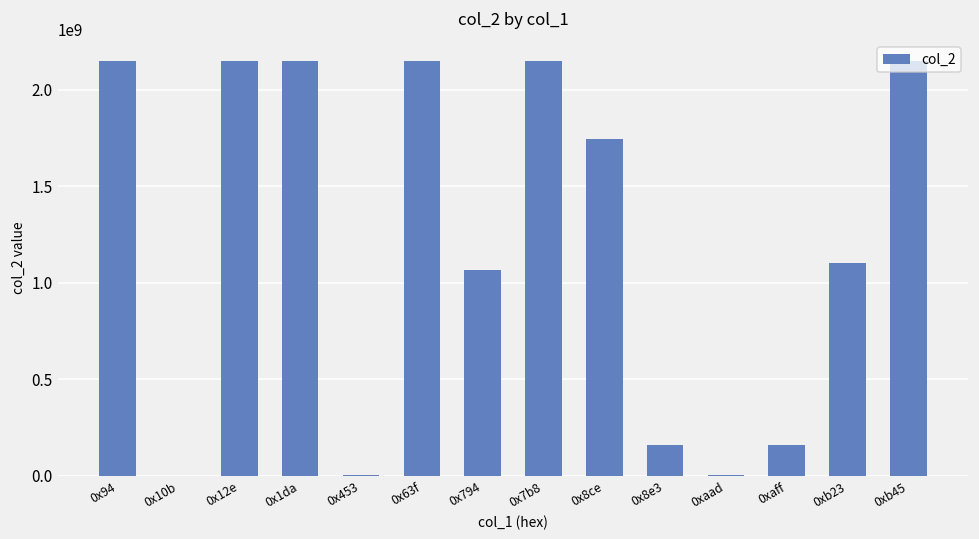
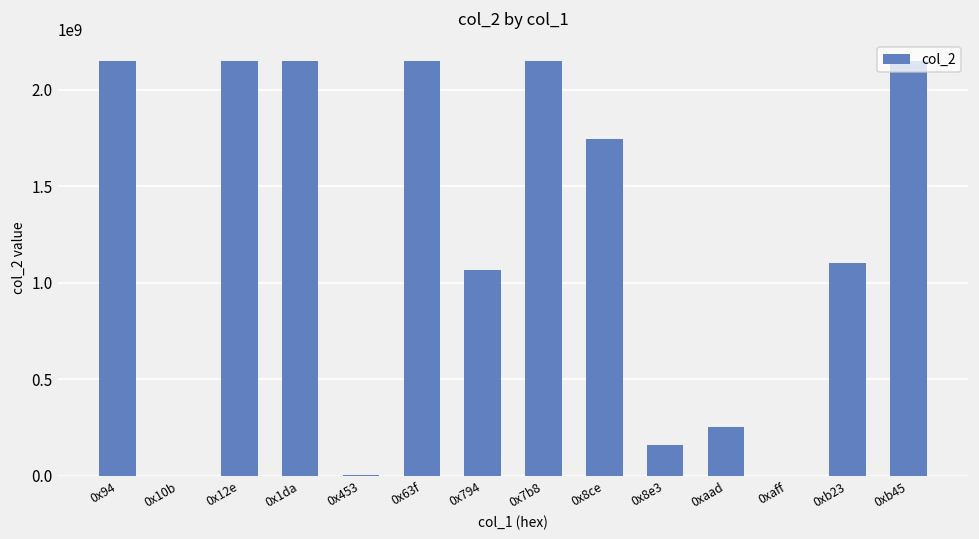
0xaad: 0 -> 250000000
0xaff: 160000000 -> 0
